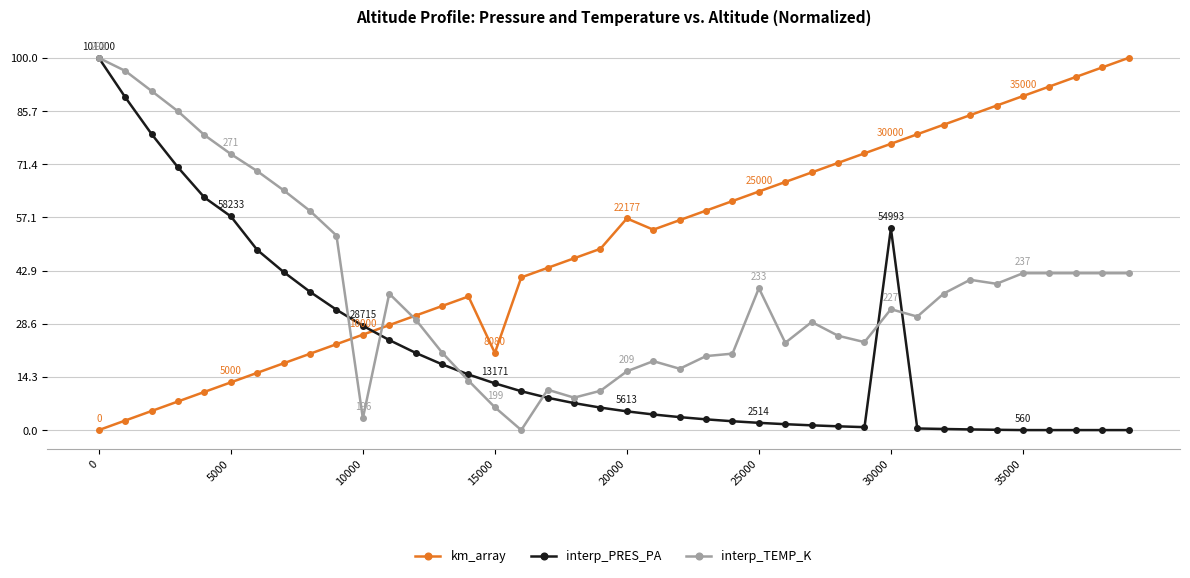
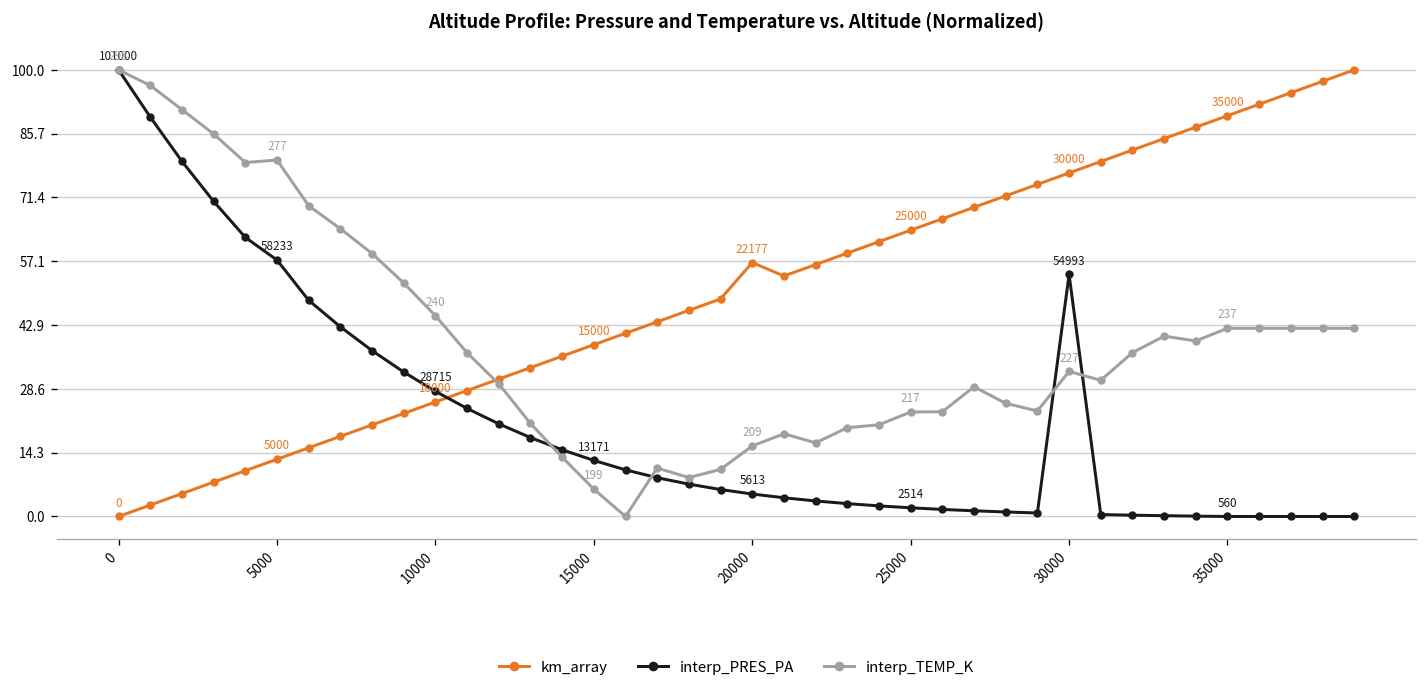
interp_TEMP_K, 5000: 271 -> 277
interp_TEMP_K, 10000: 196 -> 240
km_array, 15000: 8080 -> 15000
interp_TEMP_K, 25000: 233 -> 217
